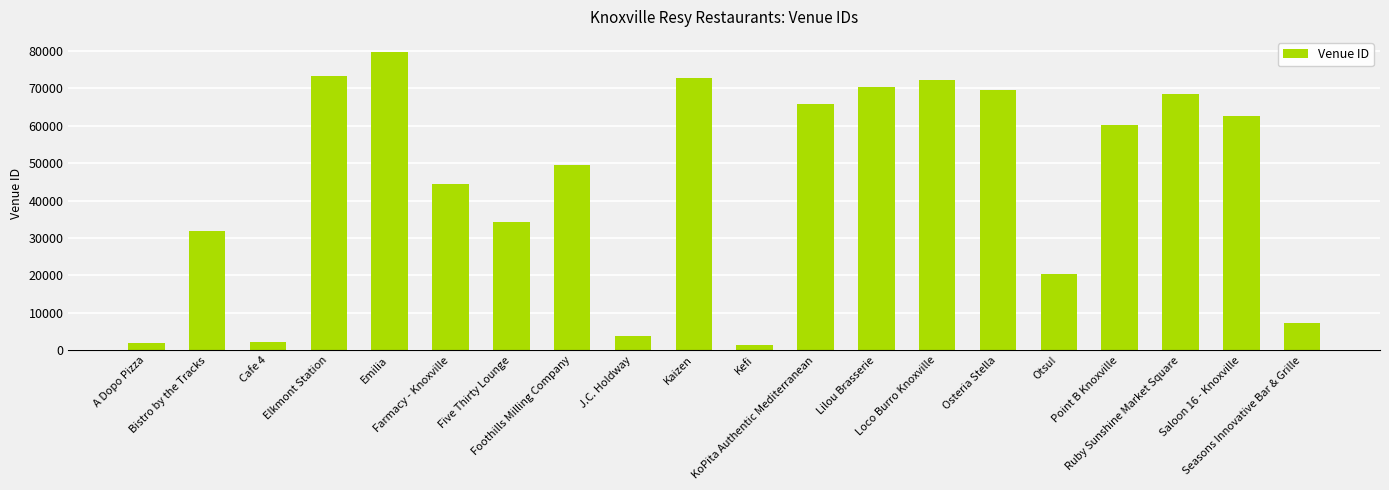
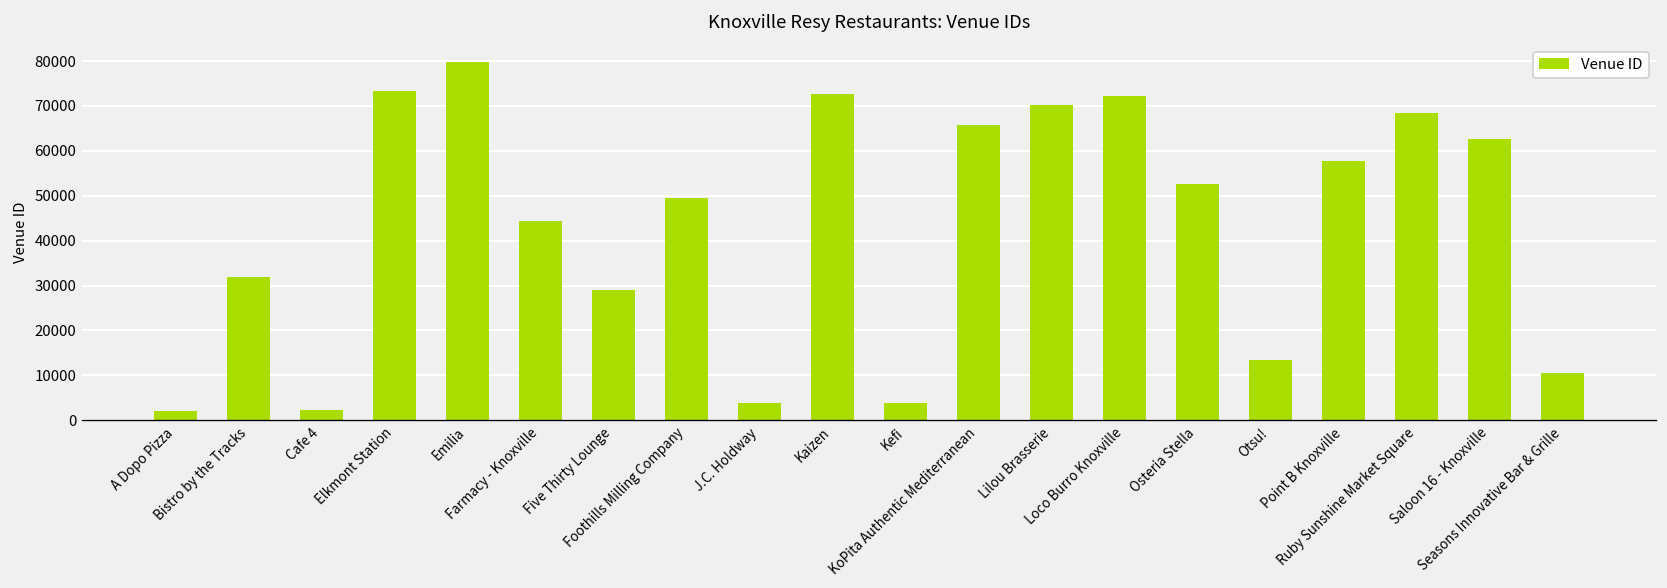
Five Thirty Lounge: 34000 -> 29000
Kefi: 1000 -> 4000
Osteria Stella: 69000 -> 53000
Otsu!: 20000 -> 13000
Point B Knoxville: 60000 -> 58000
Seasons Innovative Bar & Grille: 7000 -> 11000
